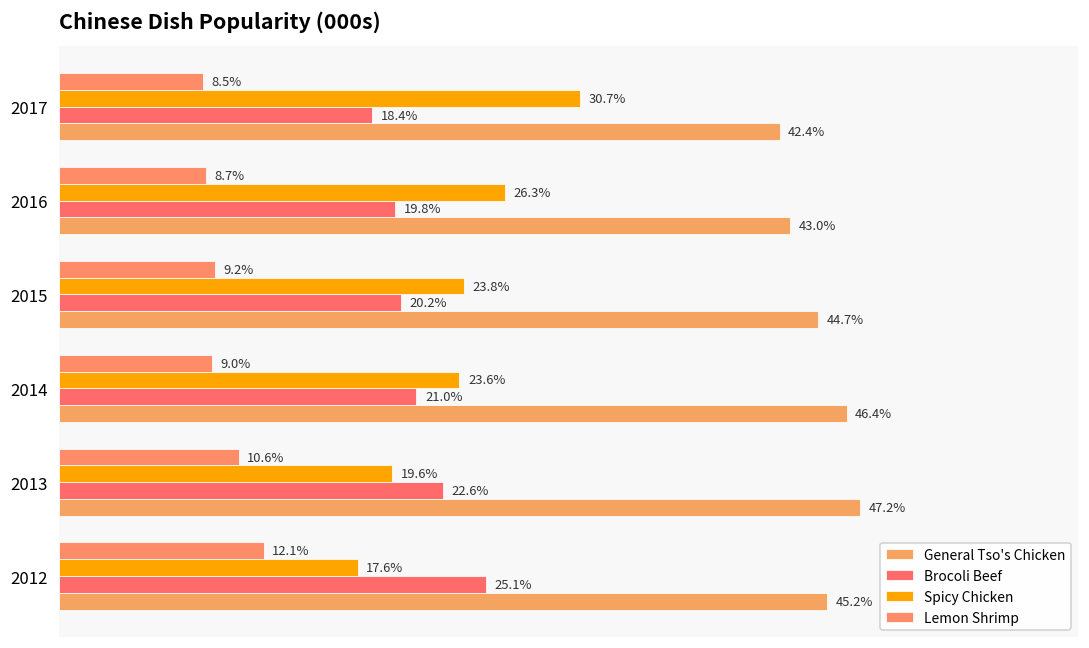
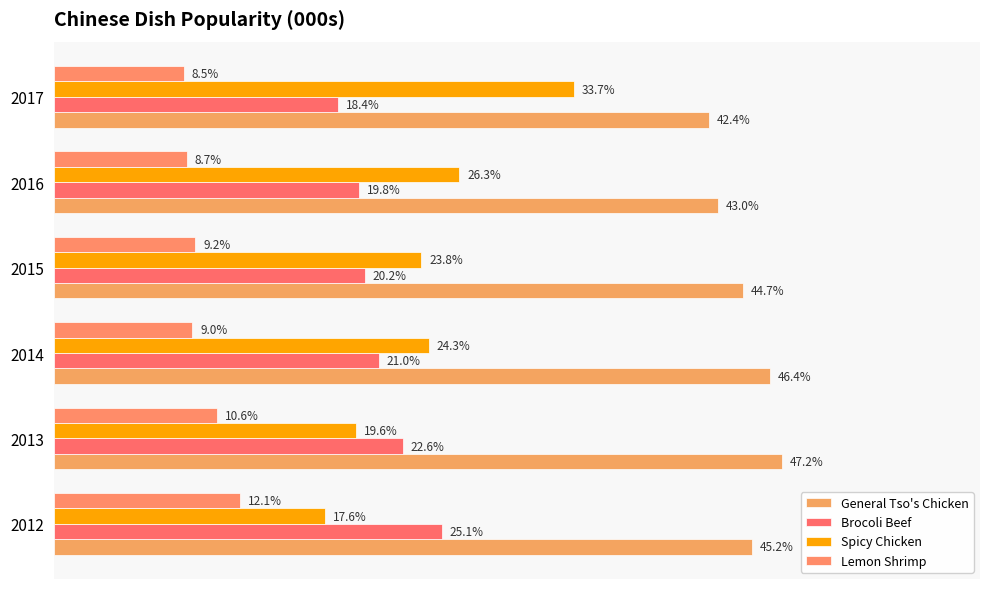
Spicy Chicken, 2017: 30.7% -> 33.7%
Spicy Chicken, 2014: 23.6% -> 24.3%
